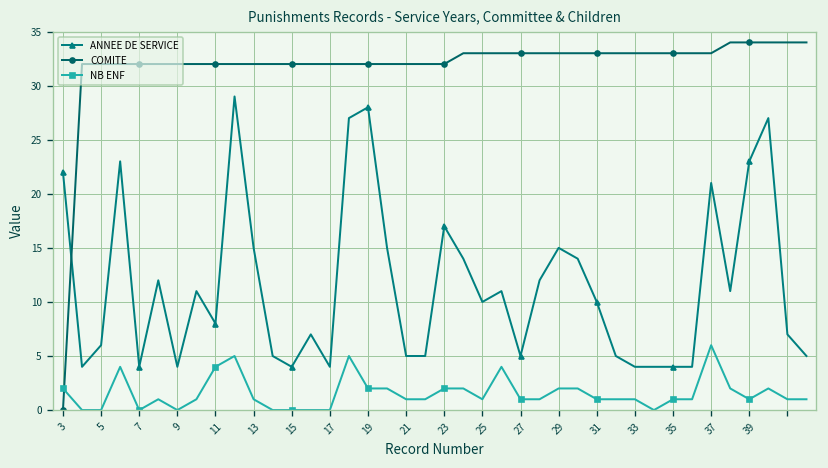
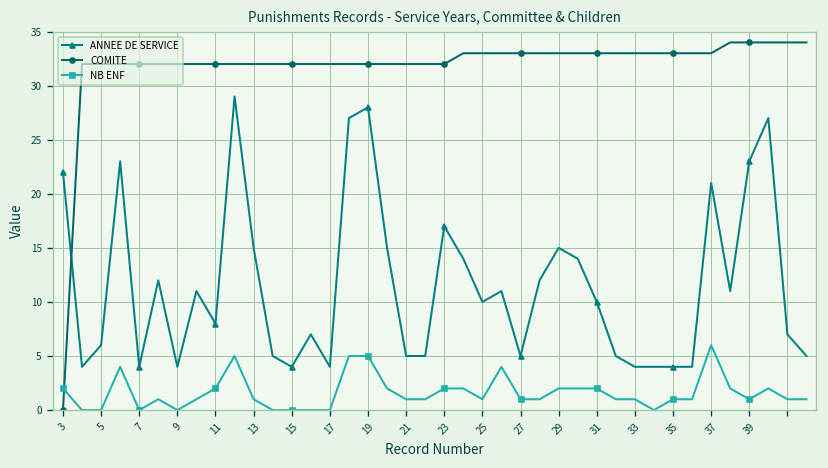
NB ENF, 11: 4 -> 2
NB ENF, 19: 2 -> 5
NB ENF, 31: 1 -> 2
